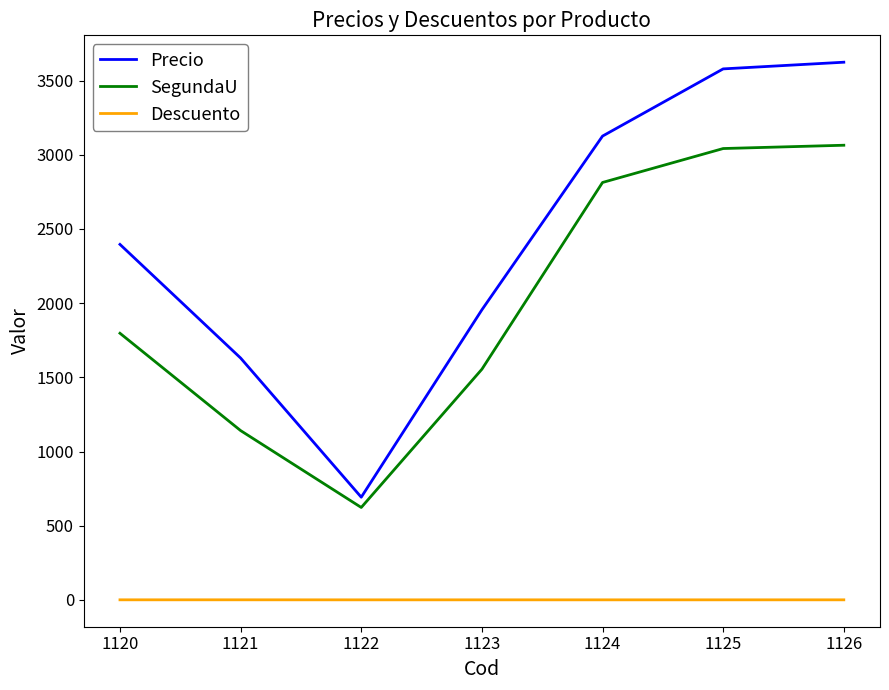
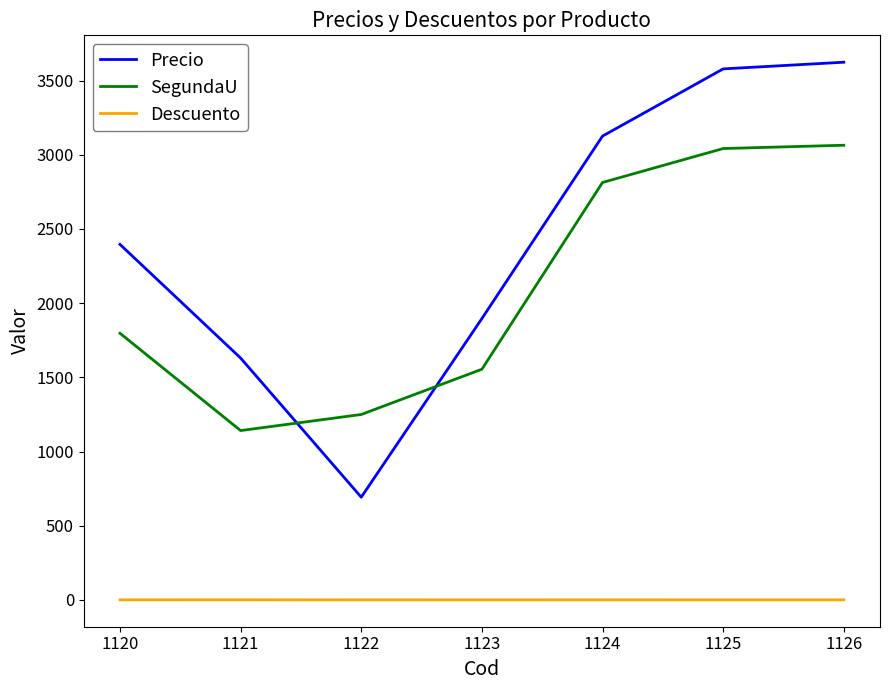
SegundaU, 1122: 620 -> 1250
Precio, 1123: 1960 -> 1900
